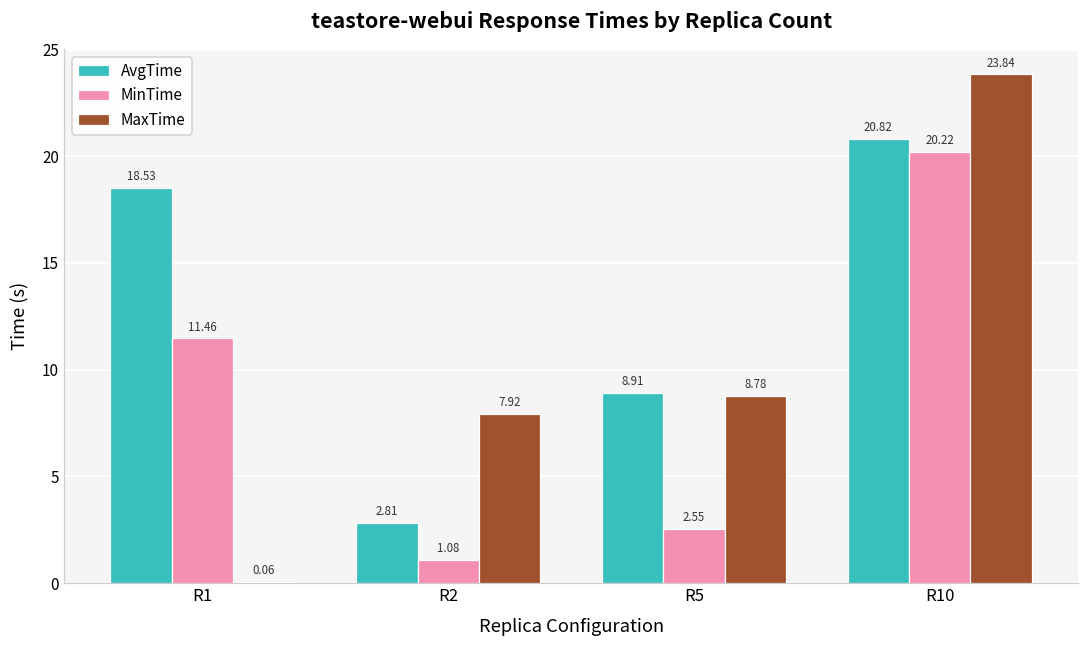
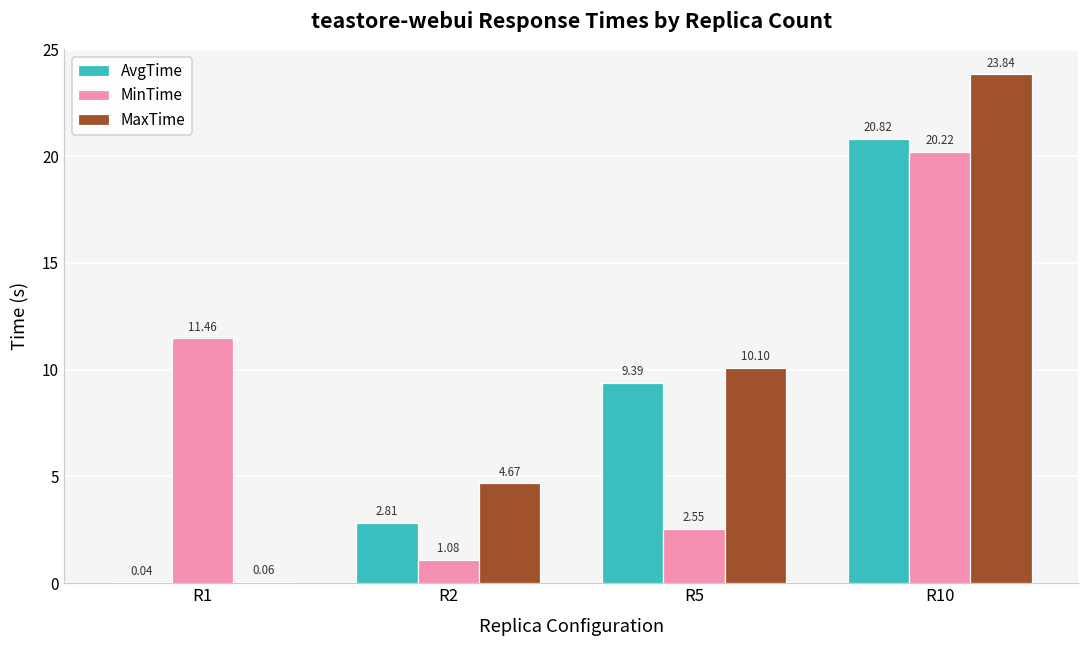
AvgTime, R1: 18.53 -> 0.04
MaxTime, R2: 7.92 -> 4.67
AvgTime, R5: 8.91 -> 9.39
MaxTime, R5: 8.78 -> 10.10
